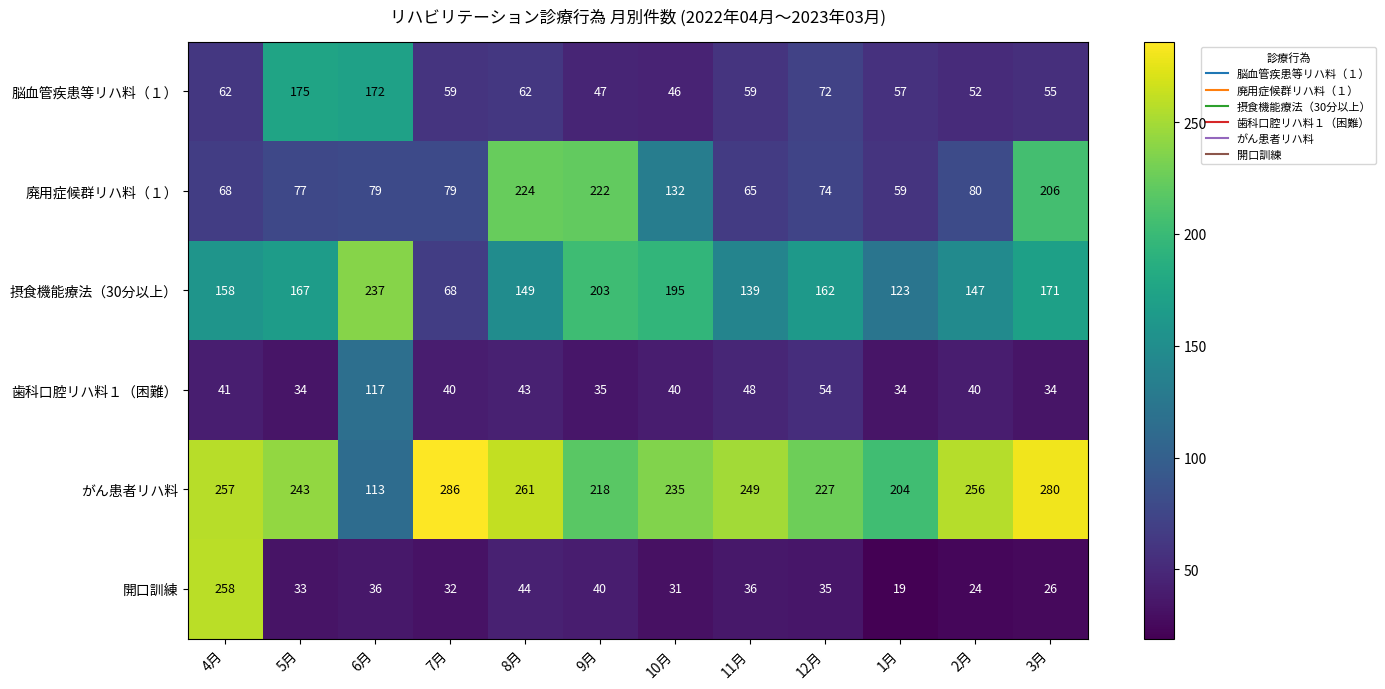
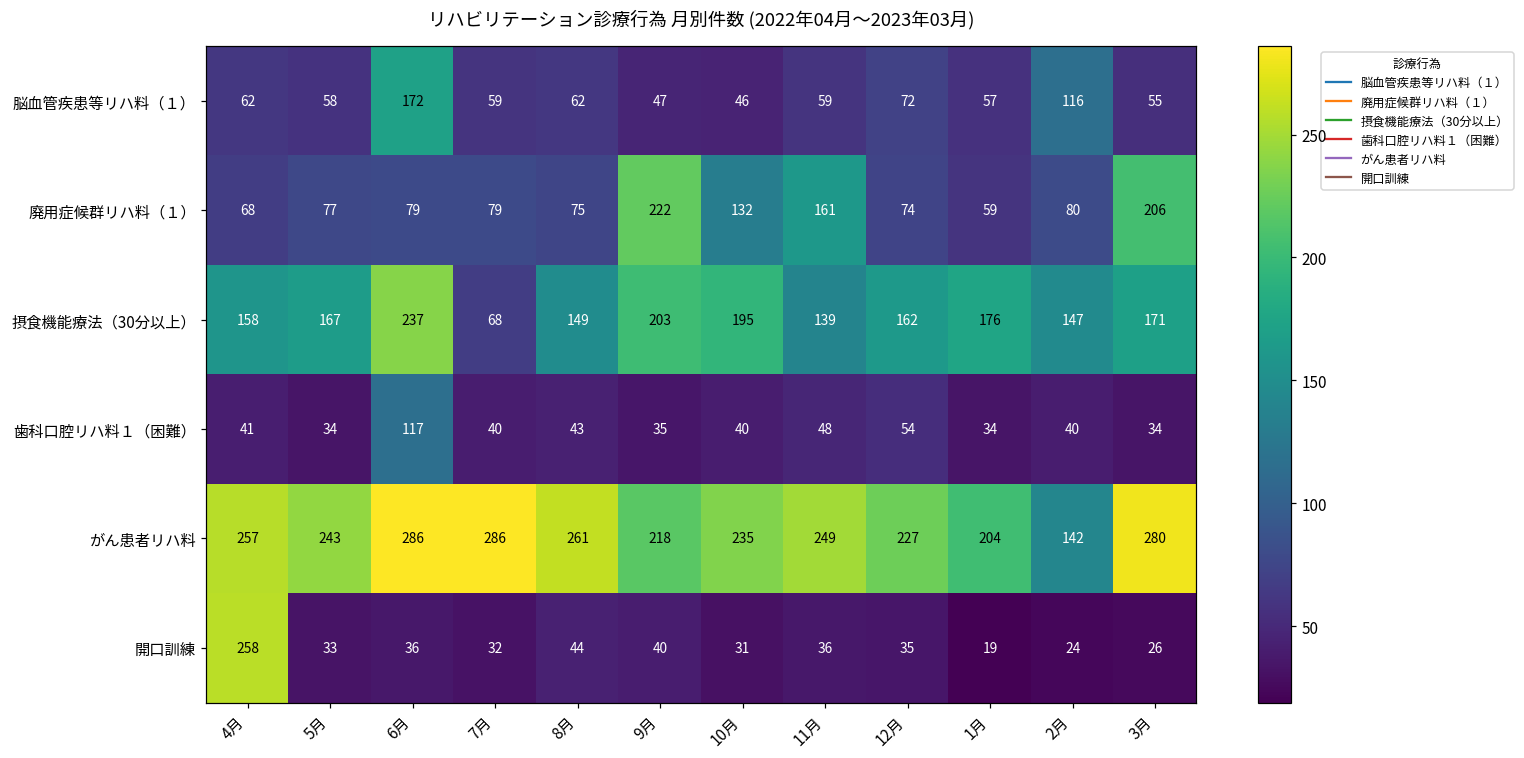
脳血管疾患等リハ料（１）, 5月: 175 -> 58
脳血管疾患等リハ料（１）, 2月: 52 -> 116
廃用症候群リハ料（１）, 8月: 224 -> 75
廃用症候群リハ料（１）, 11月: 65 -> 161
摂食機能療法（30分以上）, 1月: 123 -> 176
がん患者リハ料, 6月: 113 -> 286
がん患者リハ料, 2月: 256 -> 142
